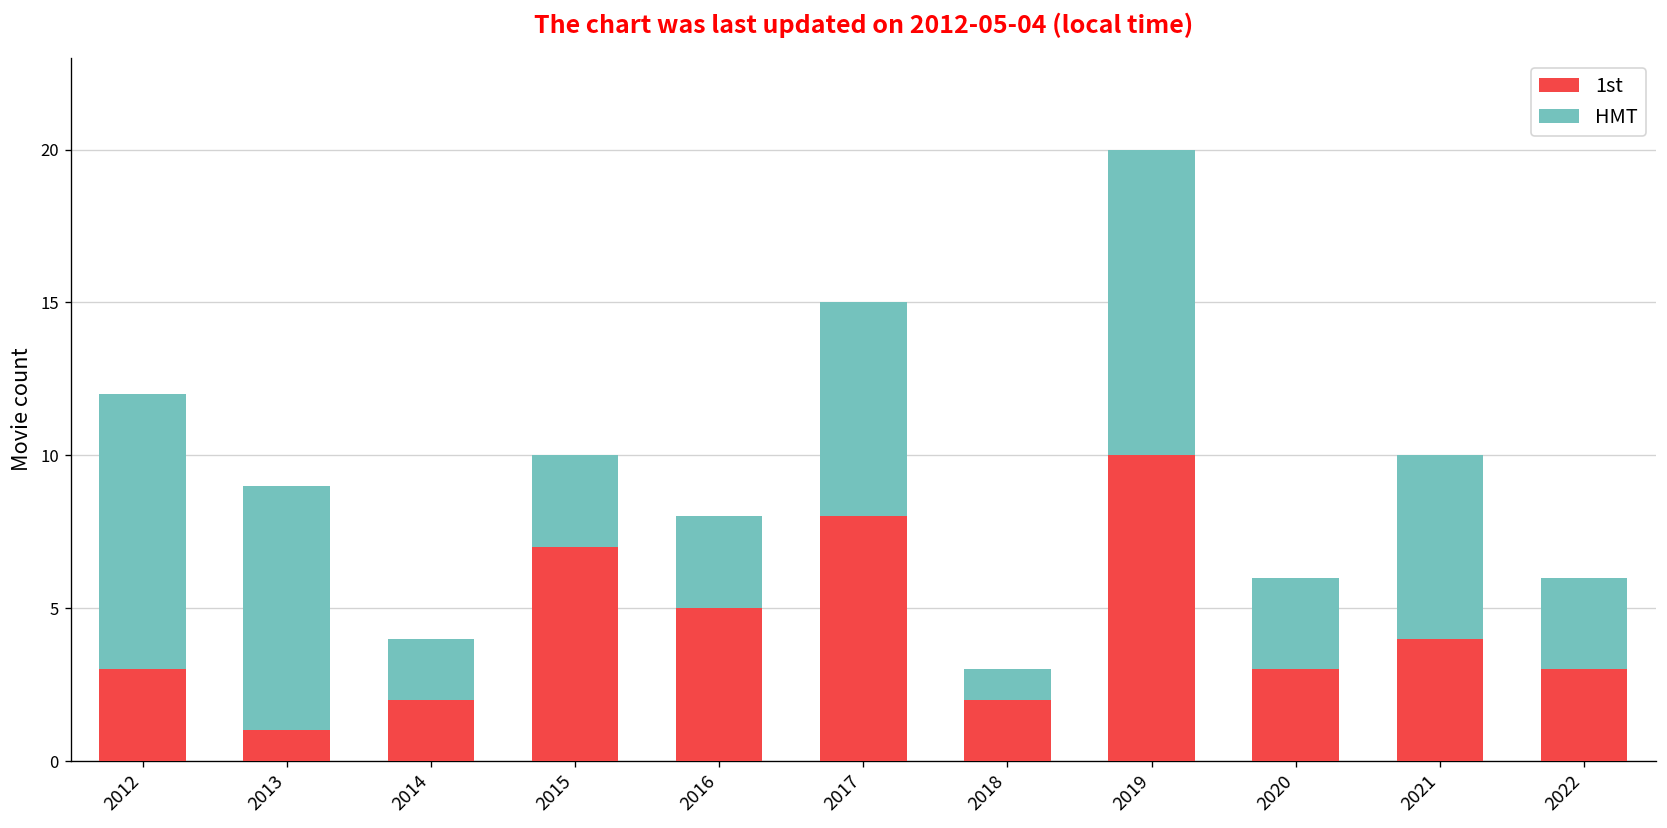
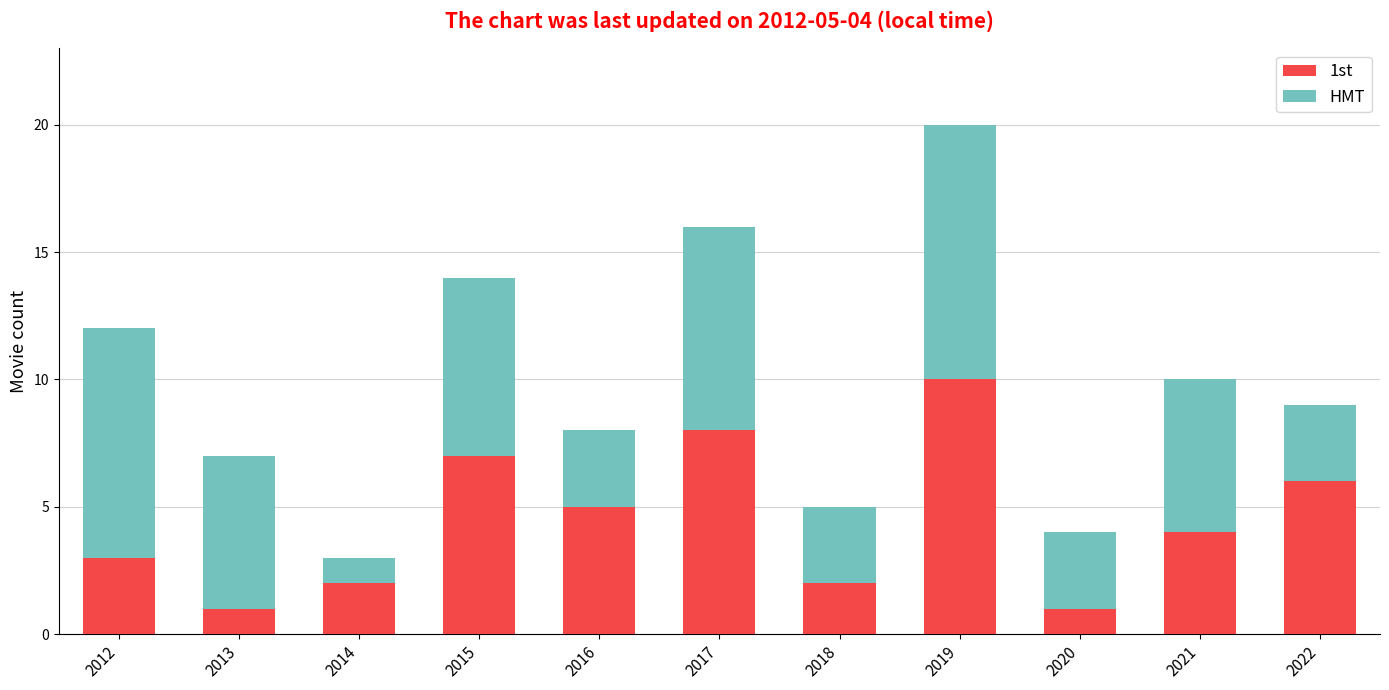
HMT, 2013: 8 -> 6
HMT, 2014: 2 -> 1
HMT, 2015: 3 -> 7
HMT, 2017: 7 -> 8
HMT, 2018: 1 -> 3
1st, 2020: 3 -> 1
1st, 2022: 3 -> 6
